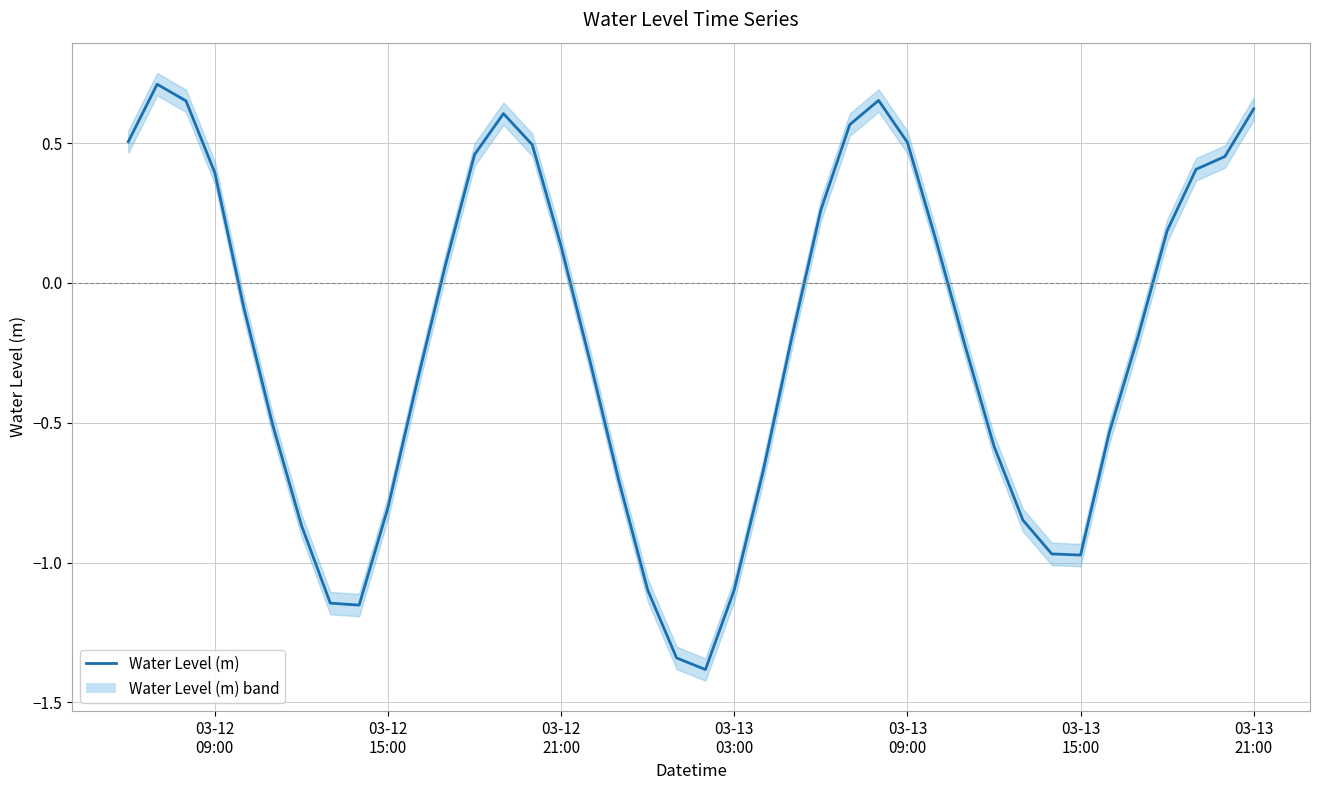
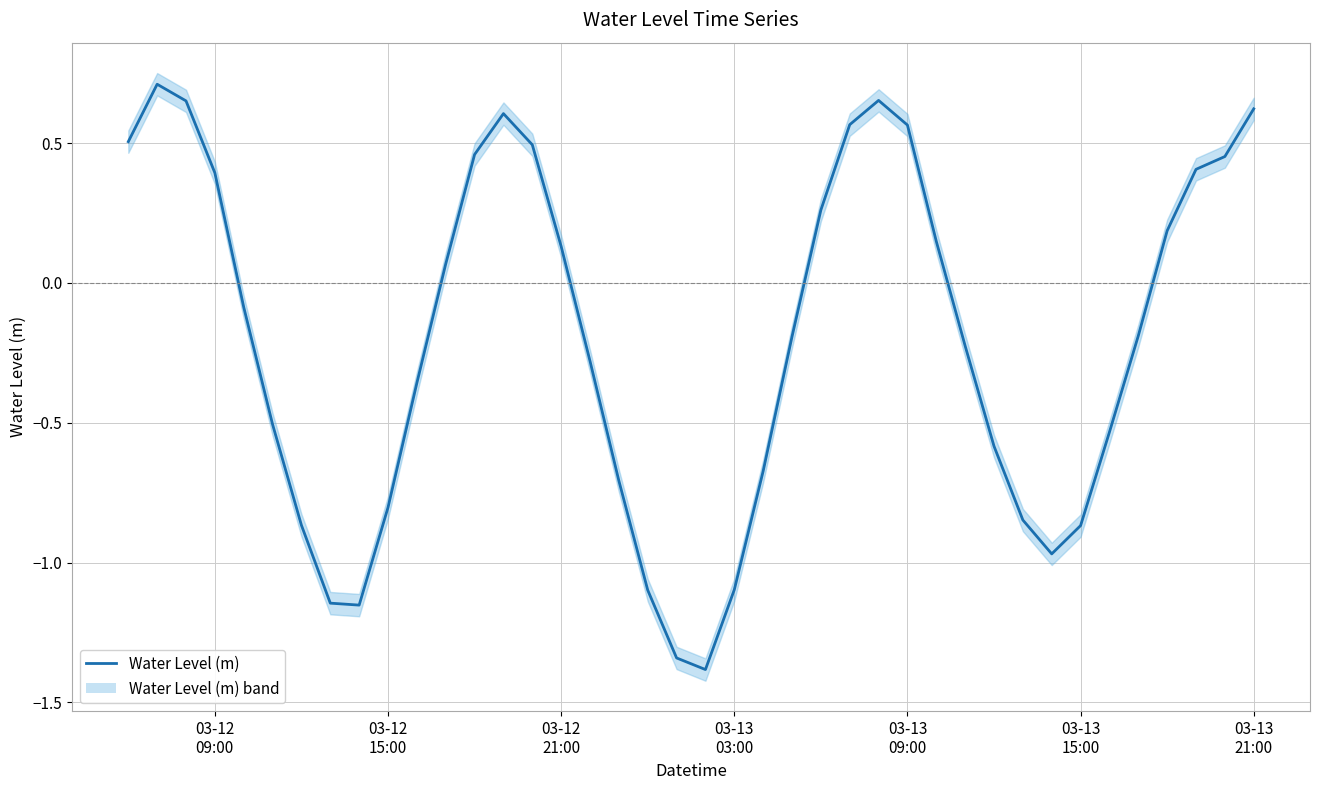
Water Level (m), 03-13 09:00: 0.50 -> 0.56
Water Level (m), 03-13 15:00: -0.97 -> -0.87
